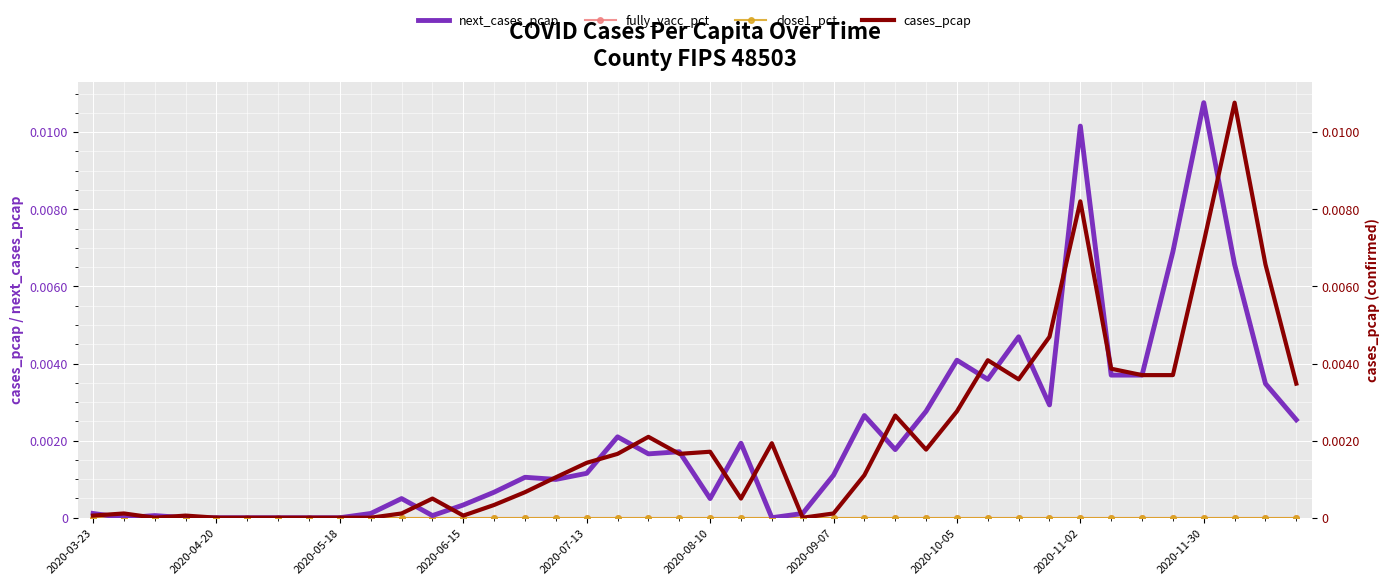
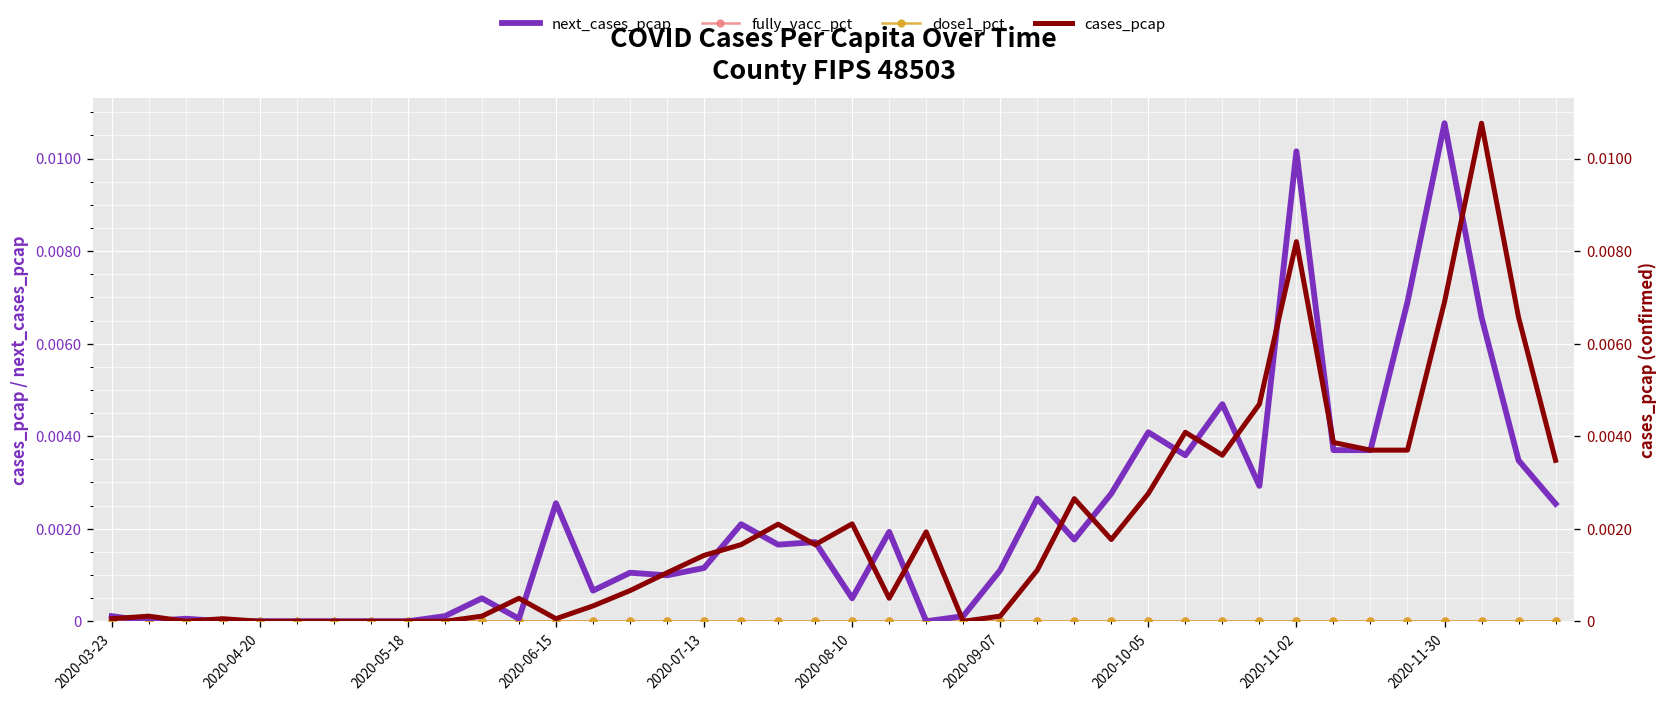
next_cases_pcap, 2020-06-15: 0.0003 -> 0.0026
cases_pcap, 2020-08-10: 0.0017 -> 0.0021
cases_pcap, 2020-11-30: 0.0071 -> 0.0069
